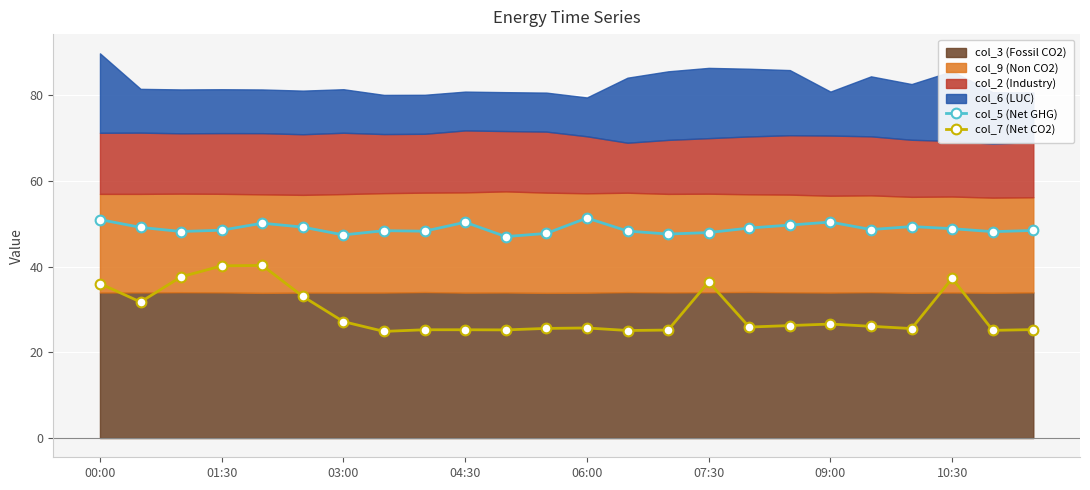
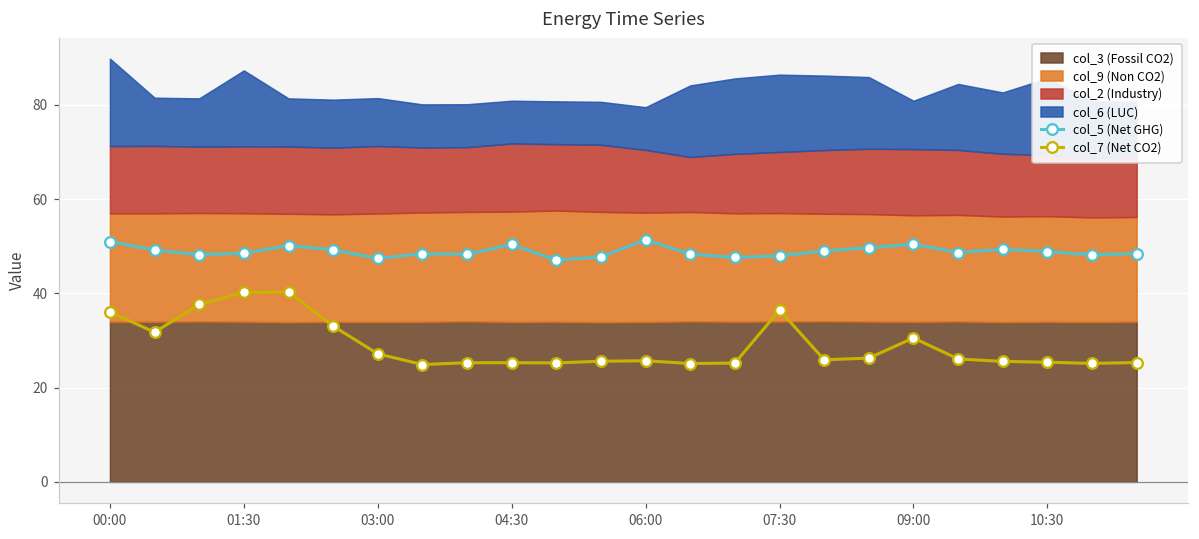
col_6 (LUC), 01:30: 10 -> 16
col_7 (Net CO2), 09:00: 27 -> 31
col_7 (Net CO2), 10:30: 37 -> 25
